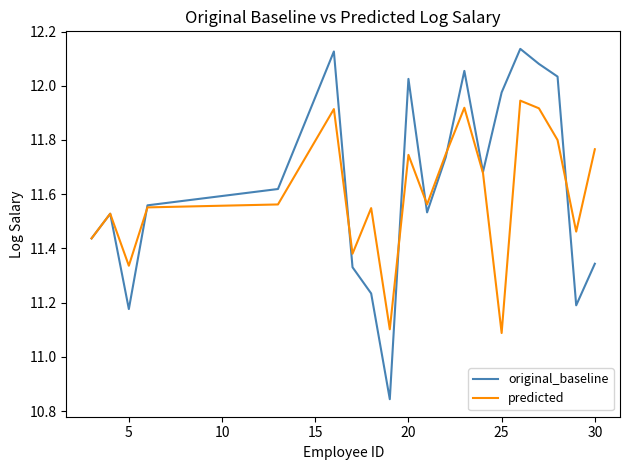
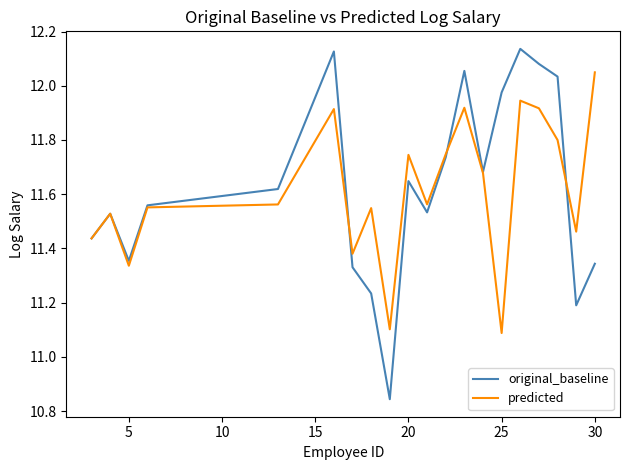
original_baseline, 5: 11.18 -> 11.35
original_baseline, 20: 12.03 -> 11.65
predicted, 30: 11.77 -> 12.05
